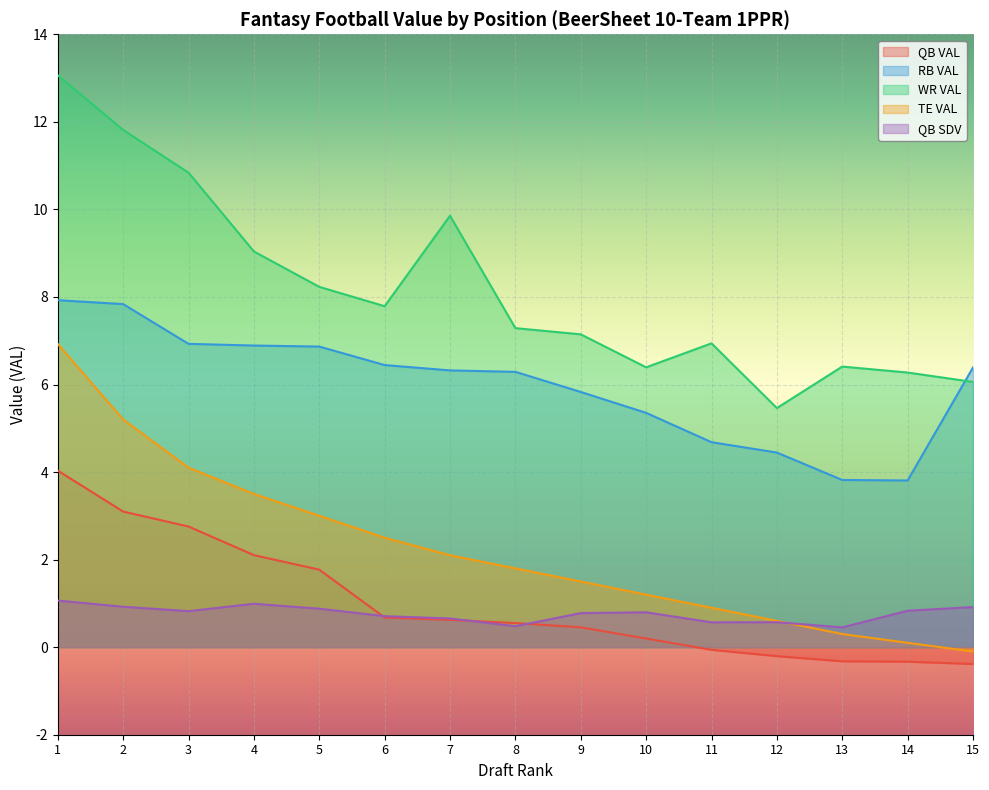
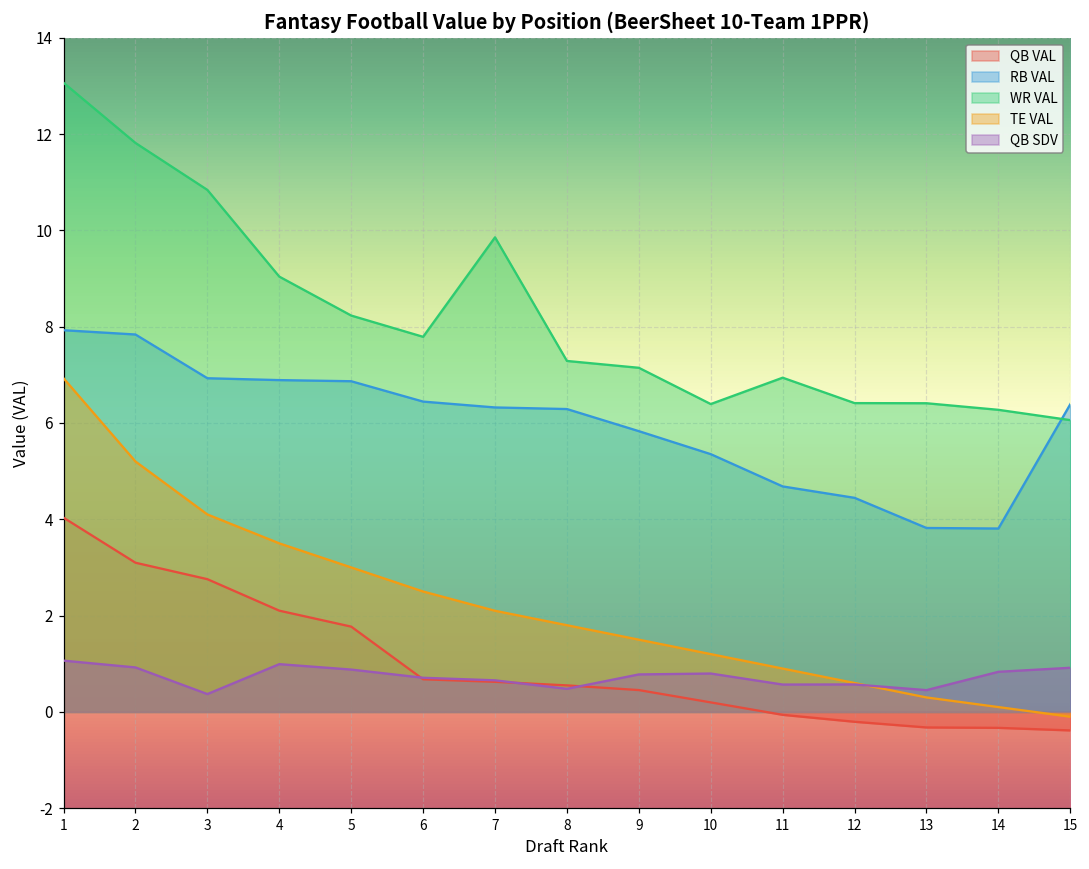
QB SDV, 3: 0.8 -> 0.4
WR VAL, 12: 5.5 -> 6.4
